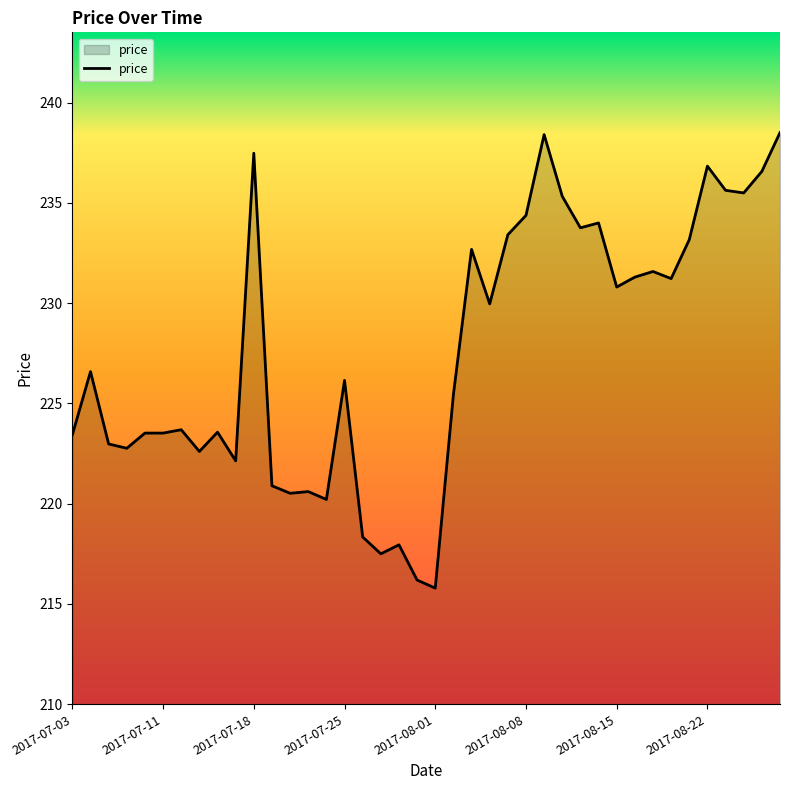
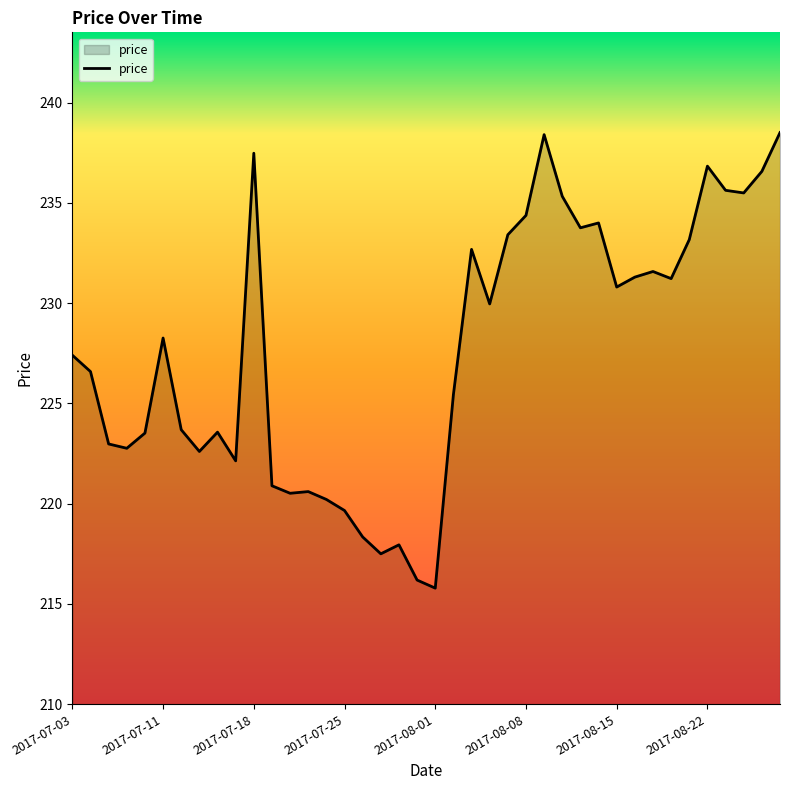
2017-07-03: 223.4 -> 227.4
2017-07-11: 223.5 -> 228.3
2017-07-25: 226.2 -> 219.7
